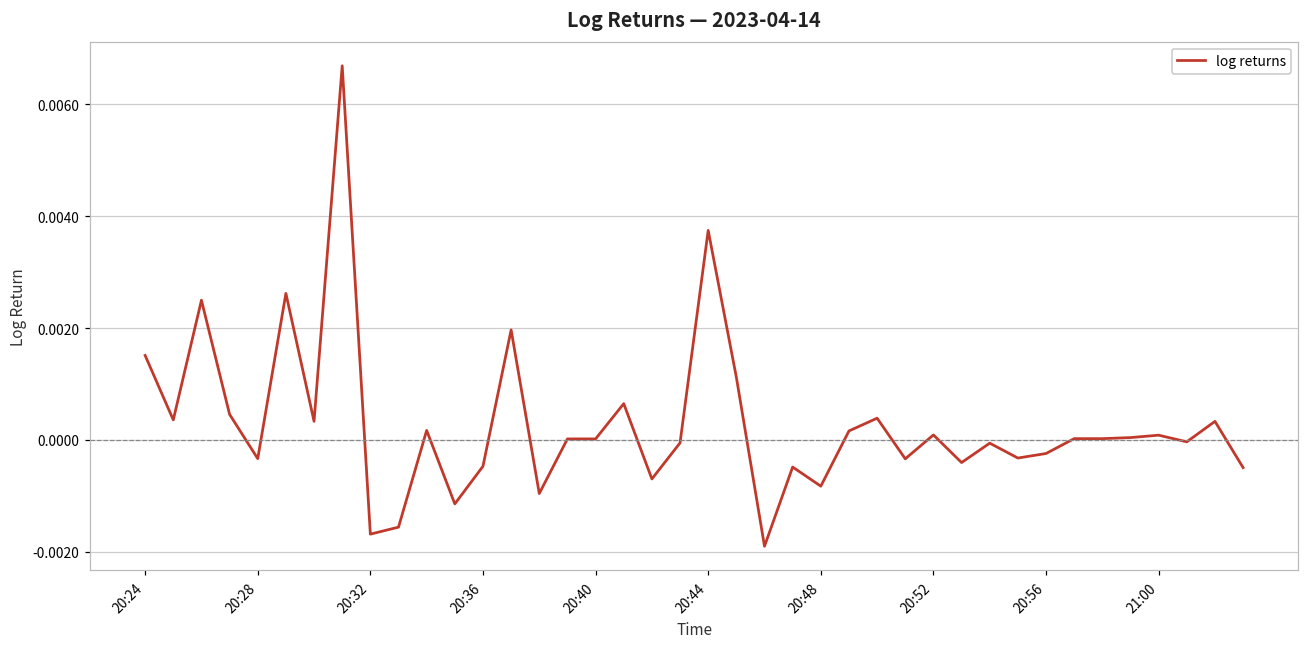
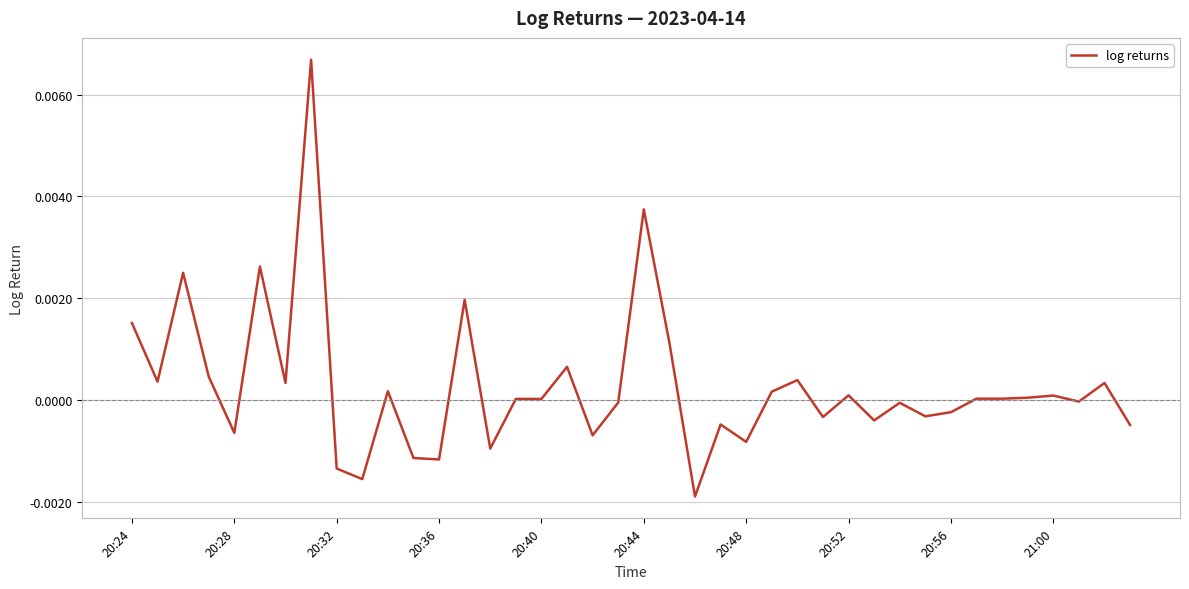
20:28: -0.0003 -> -0.0006
20:32: -0.0017 -> -0.0013
20:36: -0.0005 -> -0.0012
